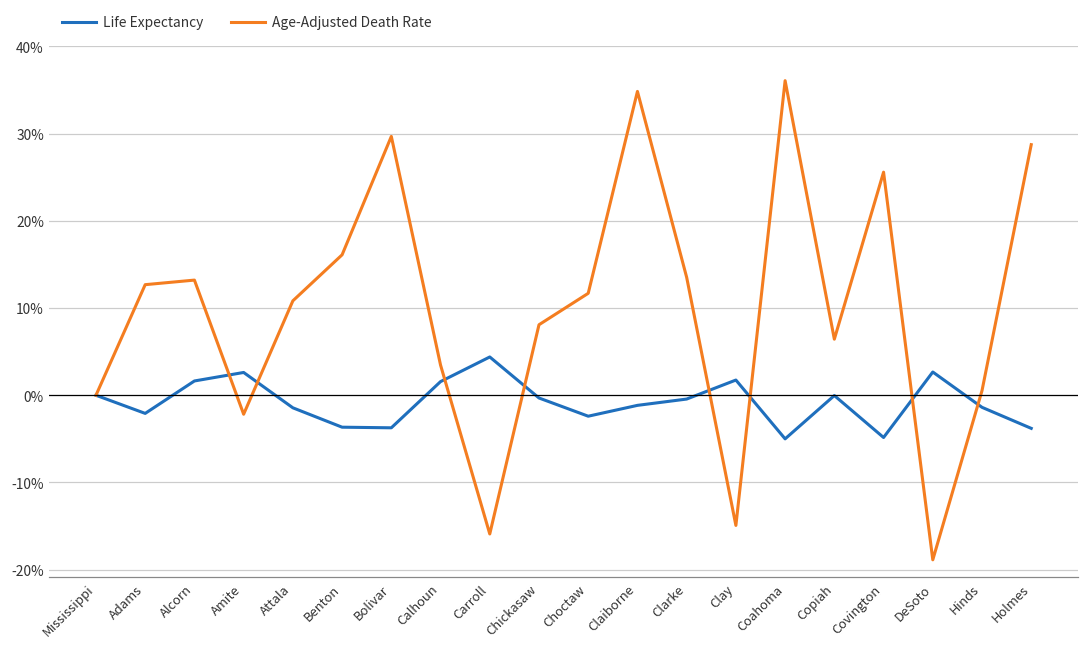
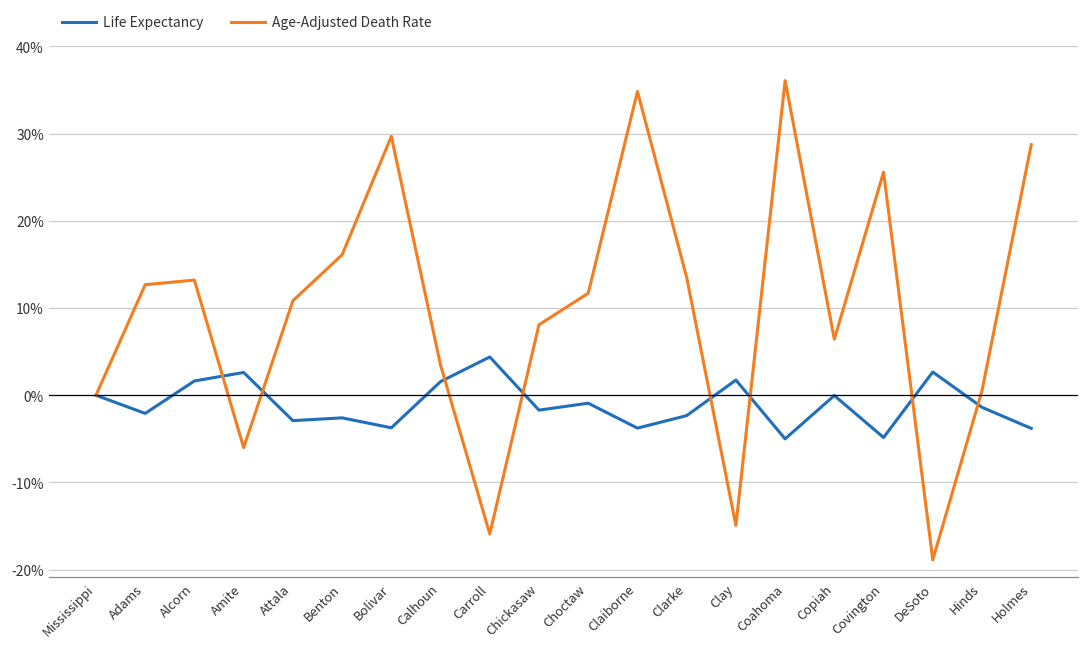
Age-Adjusted Death Rate, Amite: -2% -> -6%
Life Expectancy, Attala: -1% -> -3%
Life Expectancy, Benton: -4% -> -3%
Life Expectancy, Chickasaw: 0% -> -2%
Life Expectancy, Choctaw: -2% -> -1%
Life Expectancy, Claiborne: -1% -> -4%
Life Expectancy, Clarke: 0% -> -2%
